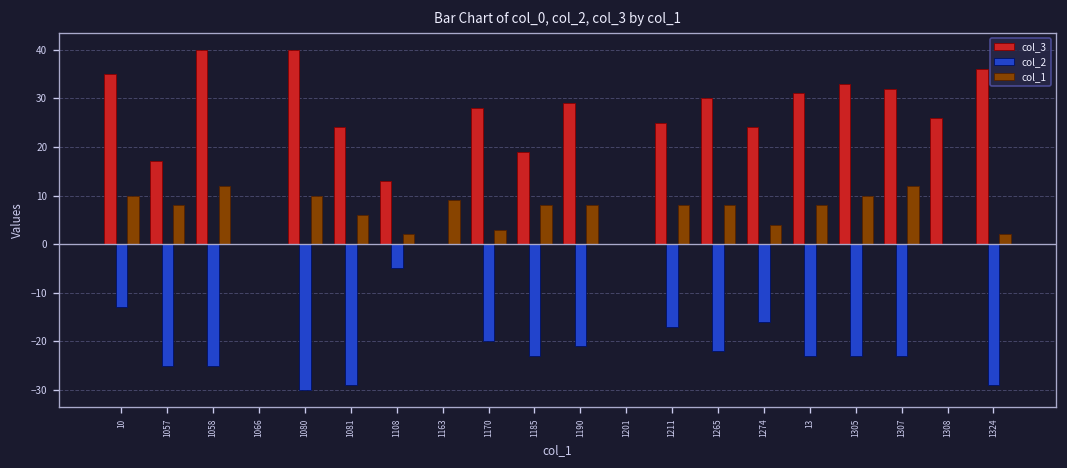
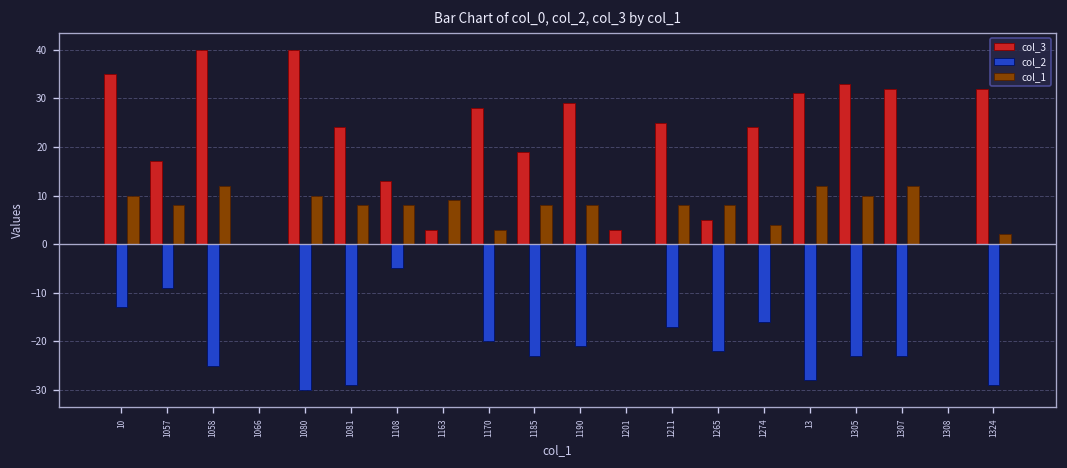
col_2, 1057: -25 -> -9
col_1, 1081: 6 -> 8
col_1, 1108: 2 -> 8
col_3, 1163: 0 -> 3
col_3, 1201: 0 -> 3
col_3, 1265: 30 -> 5
col_2, 13: -23 -> -28
col_1, 13: 8 -> 12
col_3, 1308: 26 -> 0
col_3, 1324: 36 -> 32
